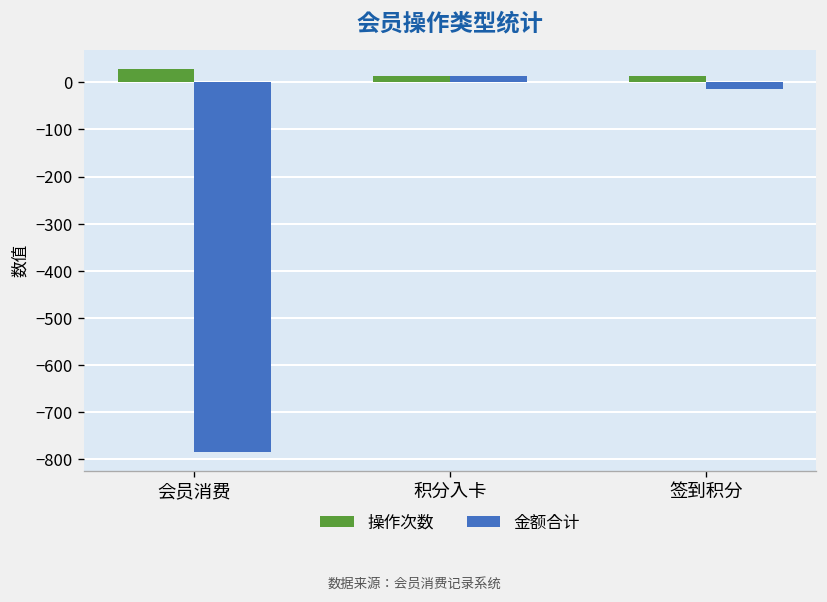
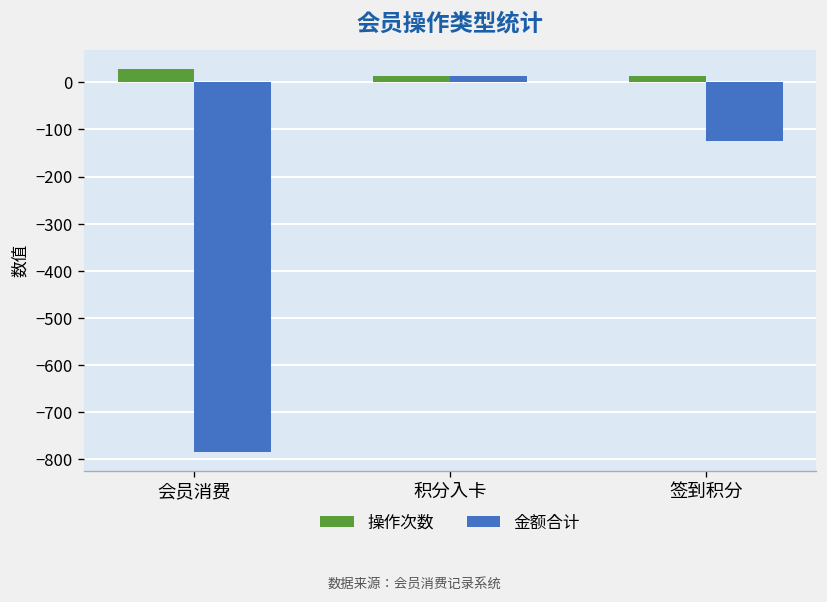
金额合计, 签到积分: -10 -> -120
